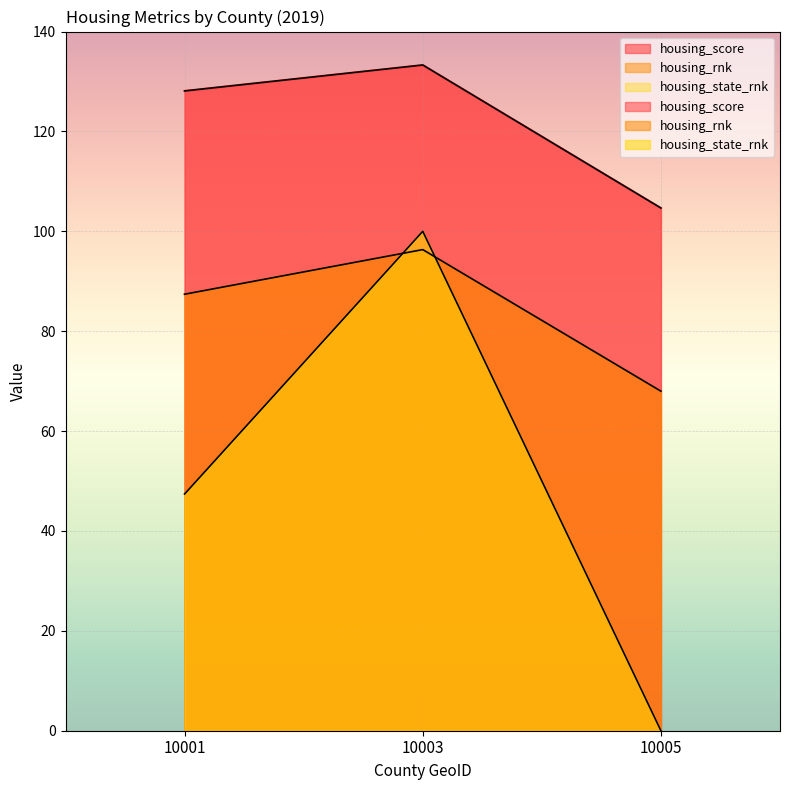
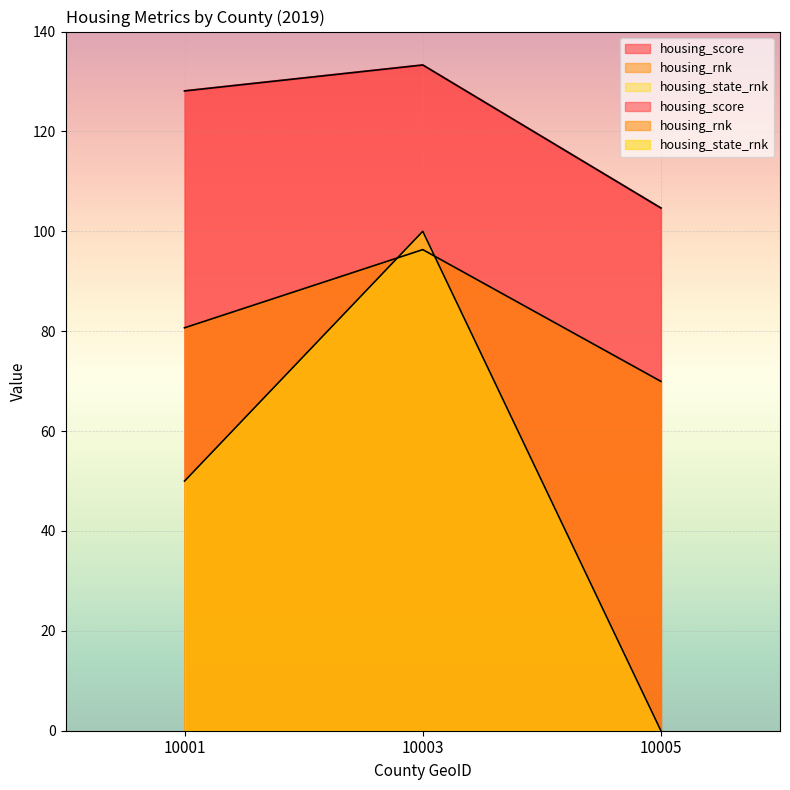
housing_rnk, 10001: 87 -> 81
housing_state_rnk, 10001: 47 -> 50
housing_rnk, 10005: 68 -> 70
